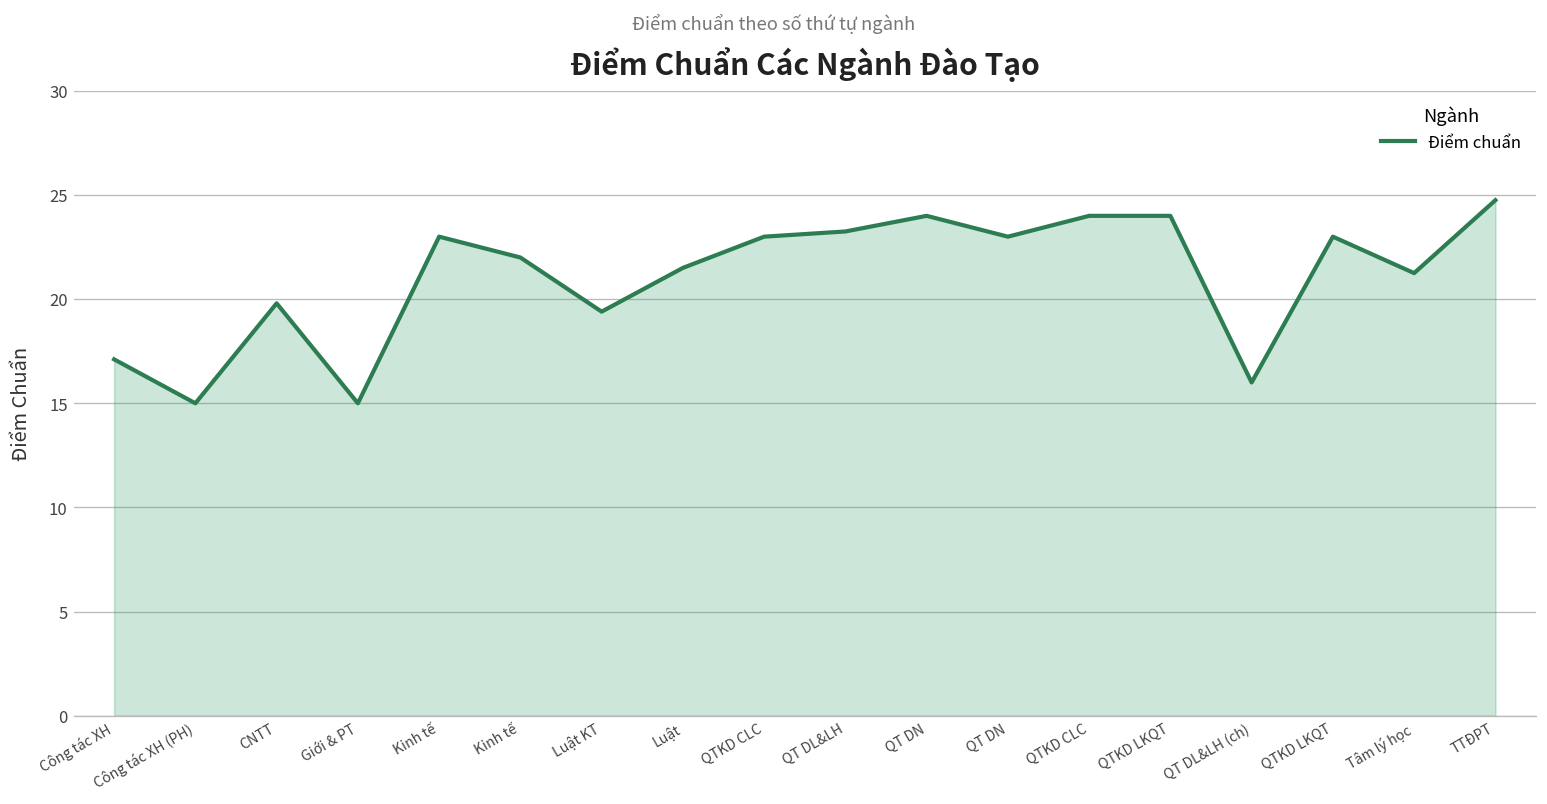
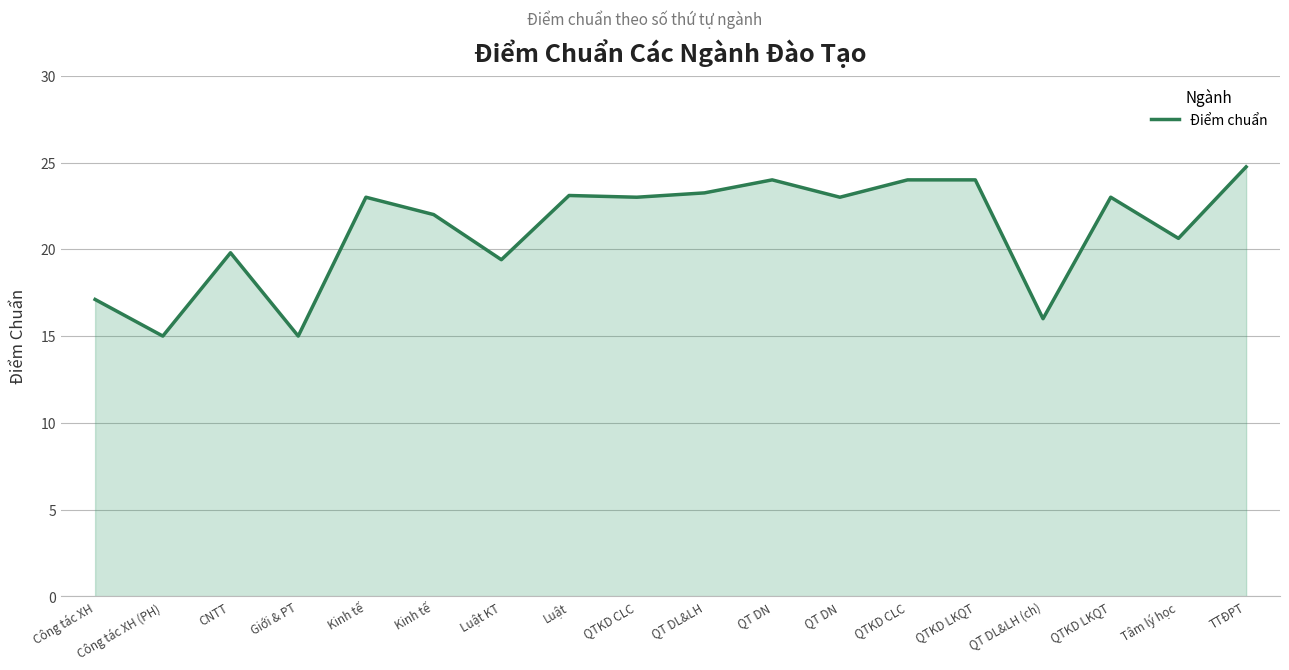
Luật: 21.5 -> 23.1
Tâm lý học: 21.3 -> 20.6
